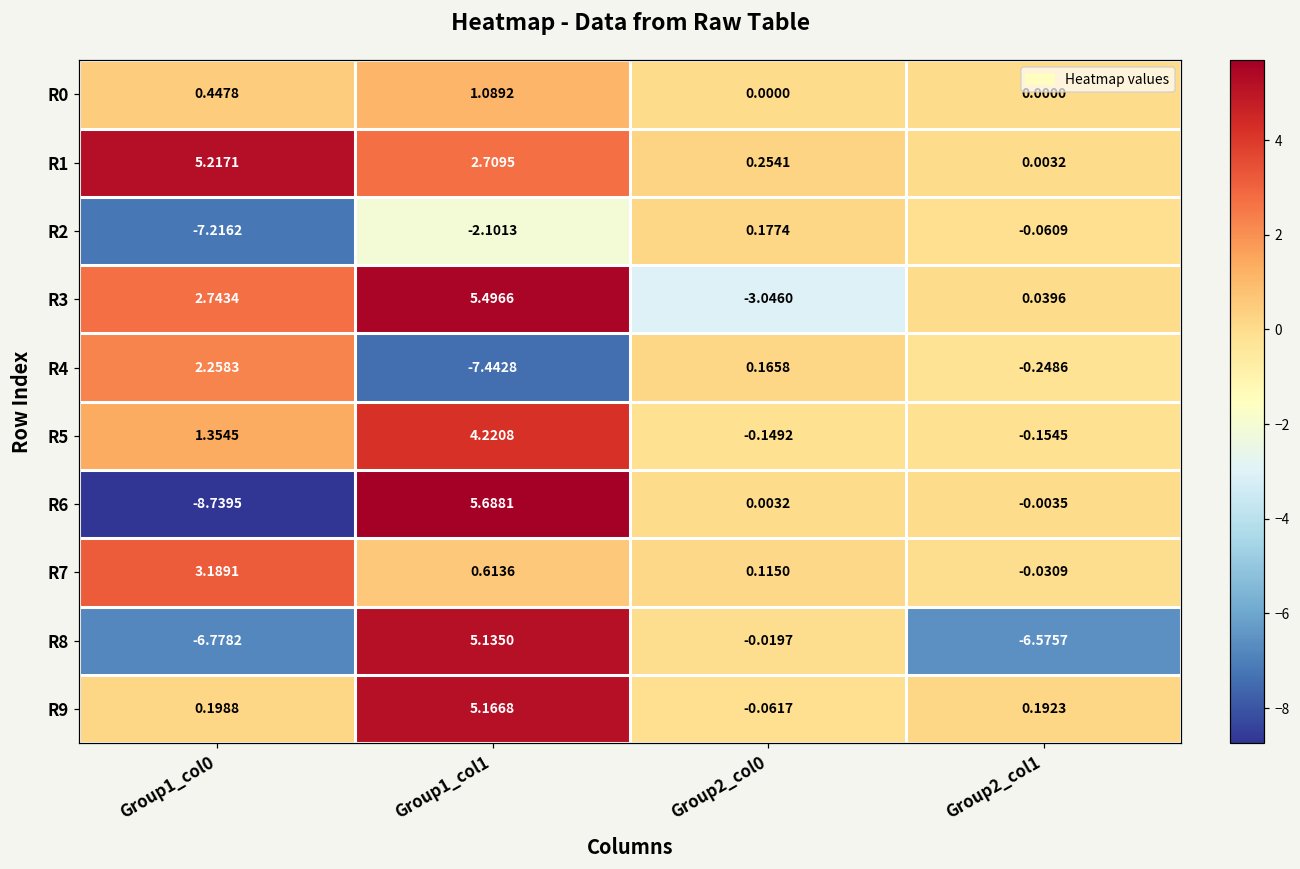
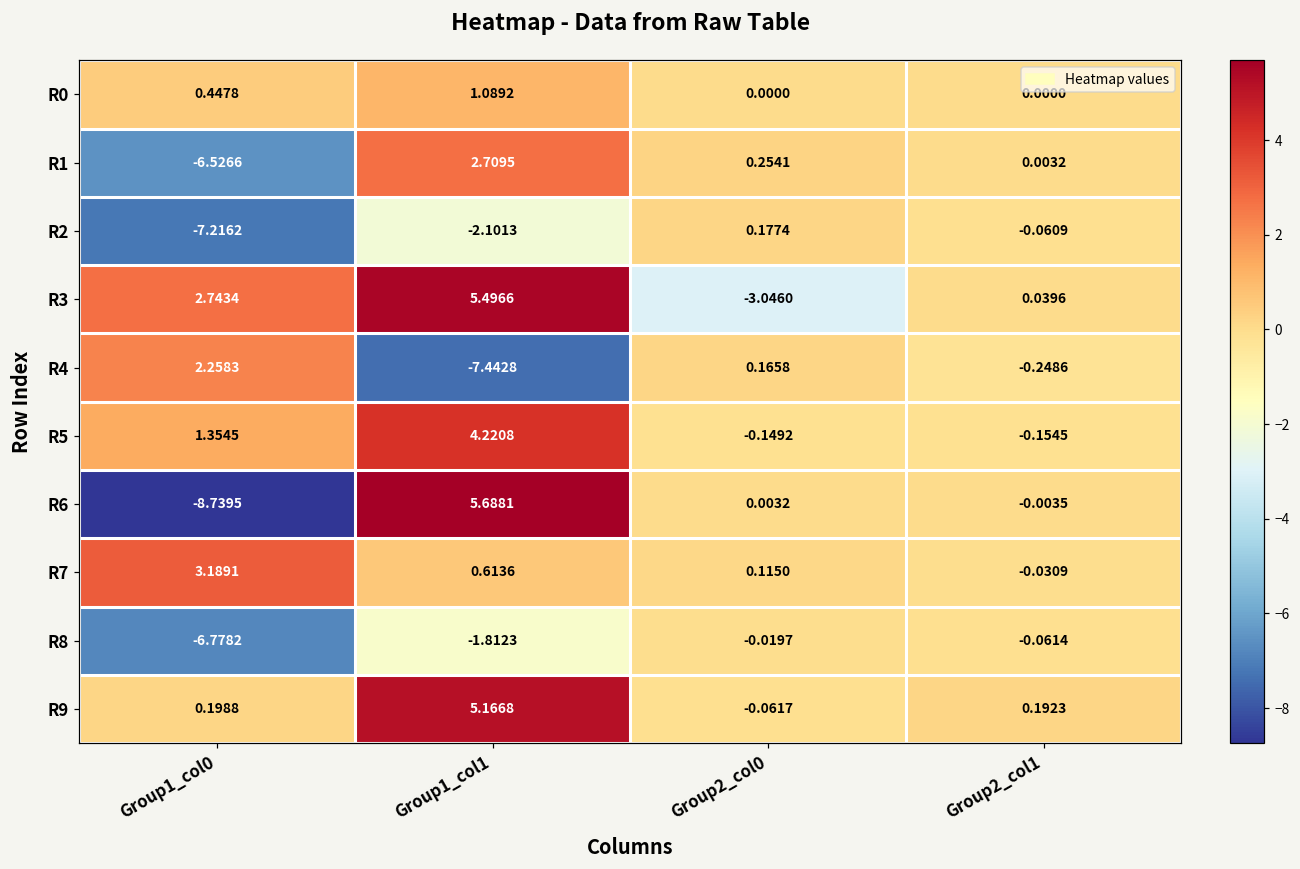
R1, Group1_col0: 5.2171 -> -6.5266
R8, Group1_col1: 5.1350 -> -1.8123
R8, Group2_col1: -6.5757 -> -0.0614
